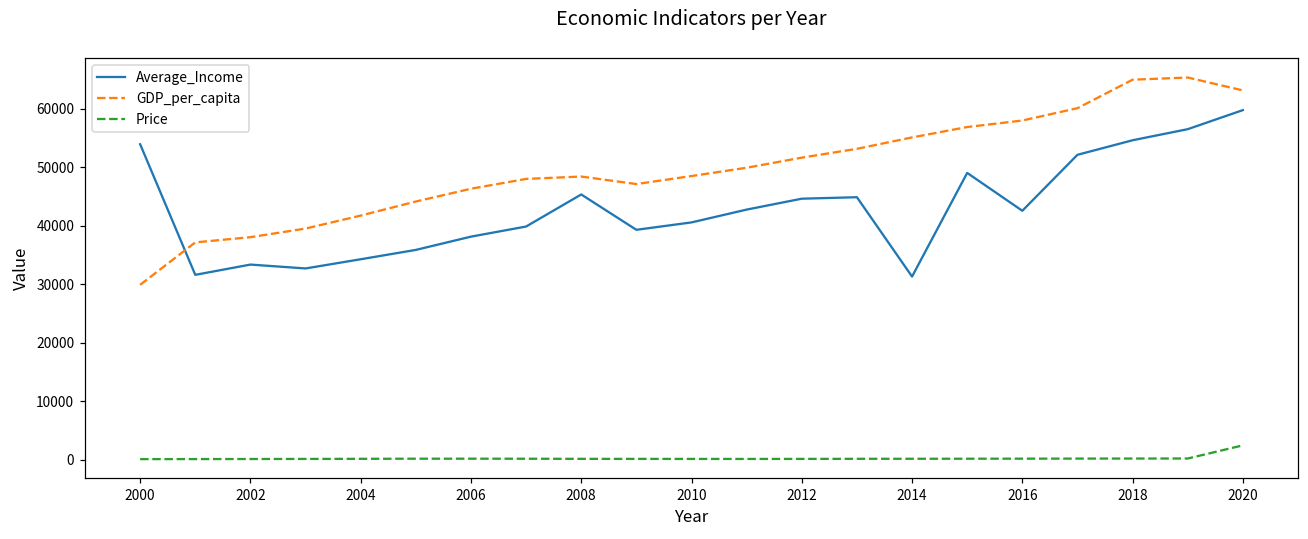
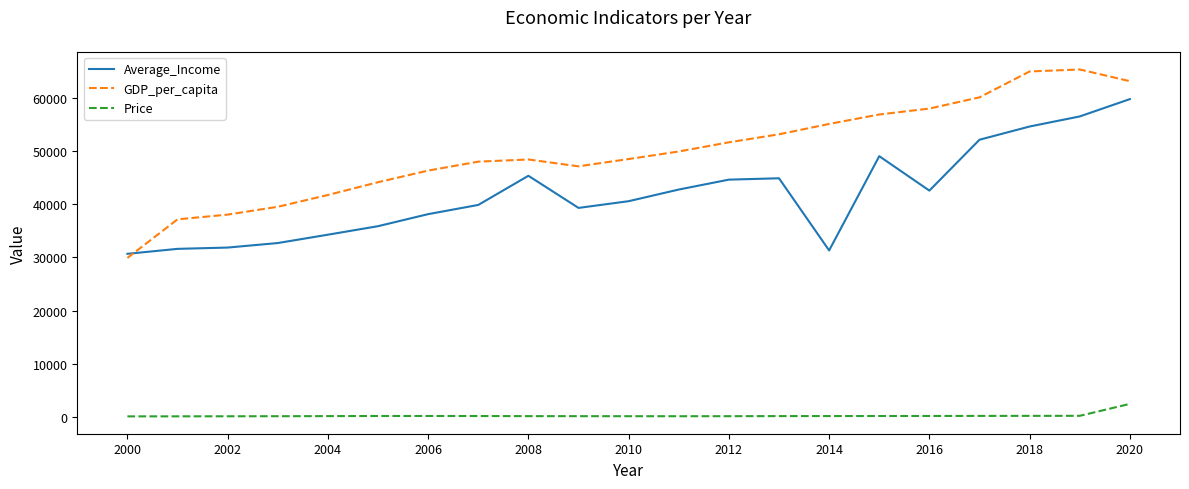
Average_Income, 2000: 54000 -> 31000
Average_Income, 2002: 33000 -> 32000
